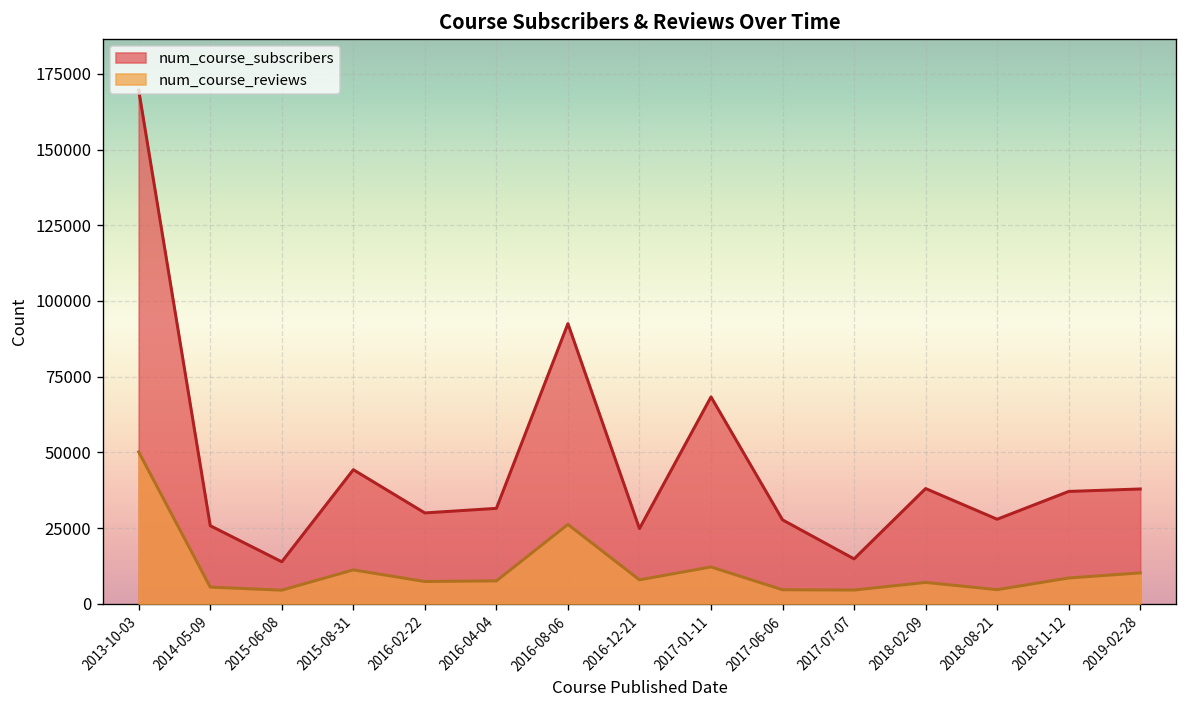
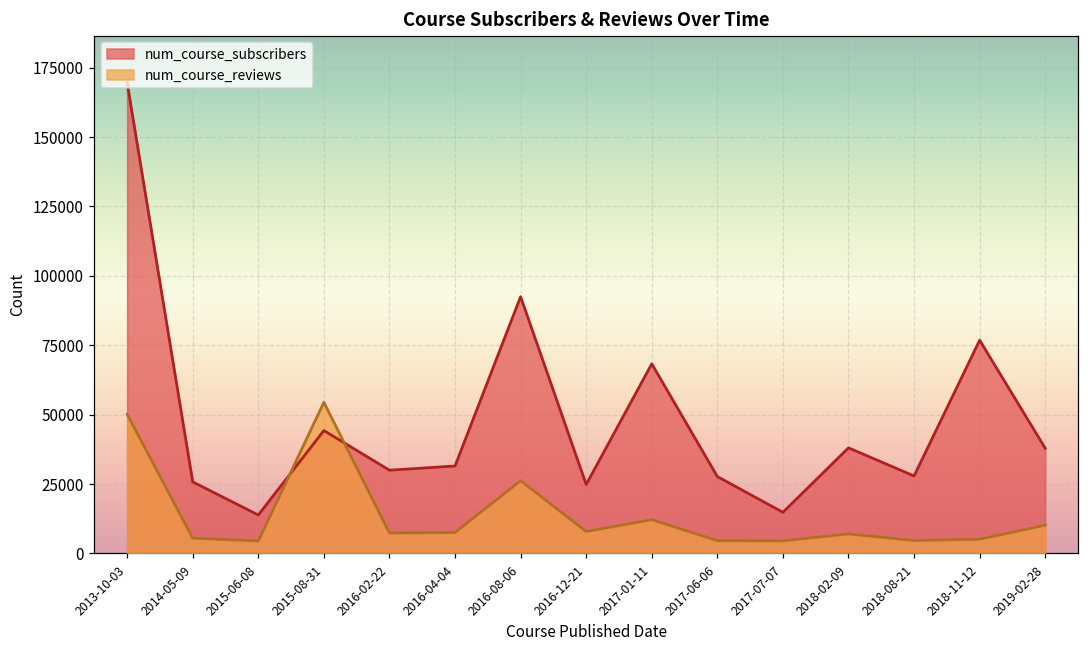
num_course_reviews, 2015-08-31: 11000 -> 54000
num_course_subscribers, 2018-11-12: 37000 -> 77000
num_course_reviews, 2018-11-12: 8000 -> 5000
